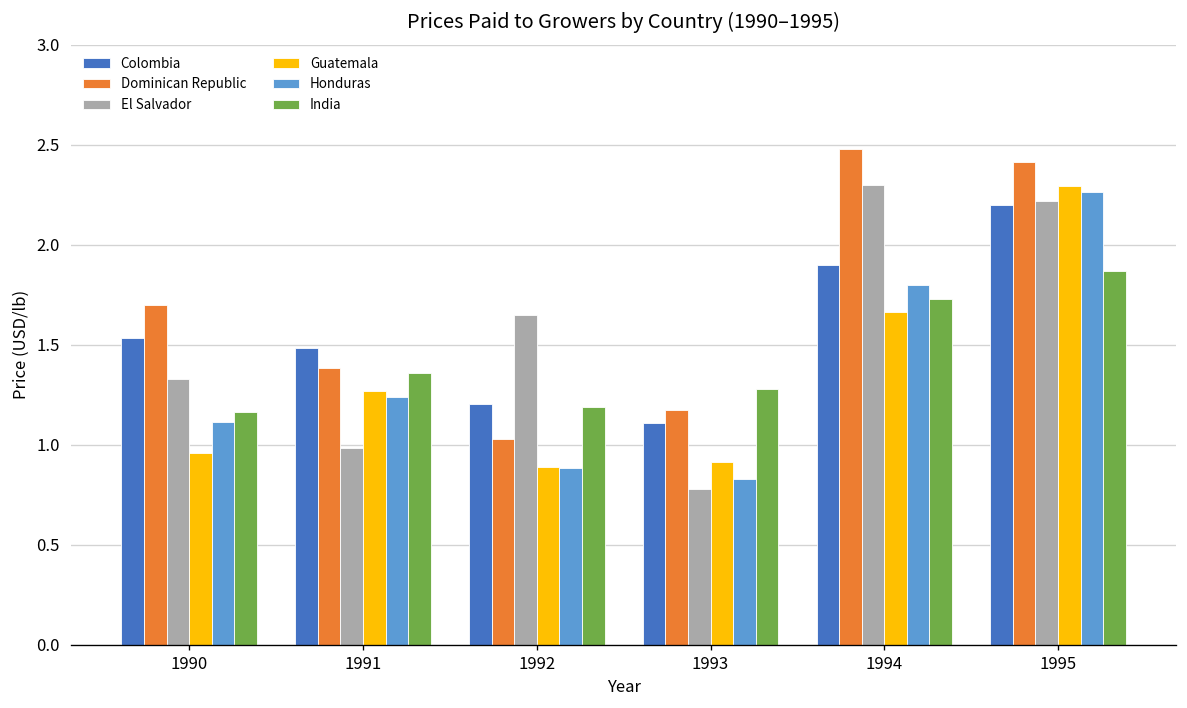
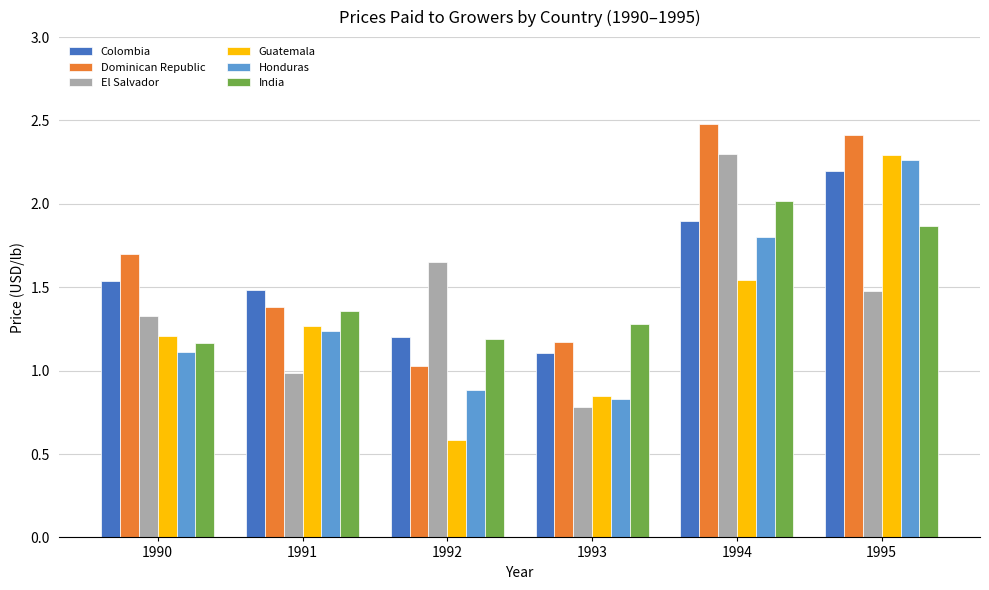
Guatemala, 1990: 0.96 -> 1.20
Guatemala, 1992: 0.89 -> 0.58
Guatemala, 1993: 0.91 -> 0.85
Guatemala, 1994: 1.66 -> 1.55
India, 1994: 1.73 -> 2.02
El Salvador, 1995: 2.22 -> 1.48
